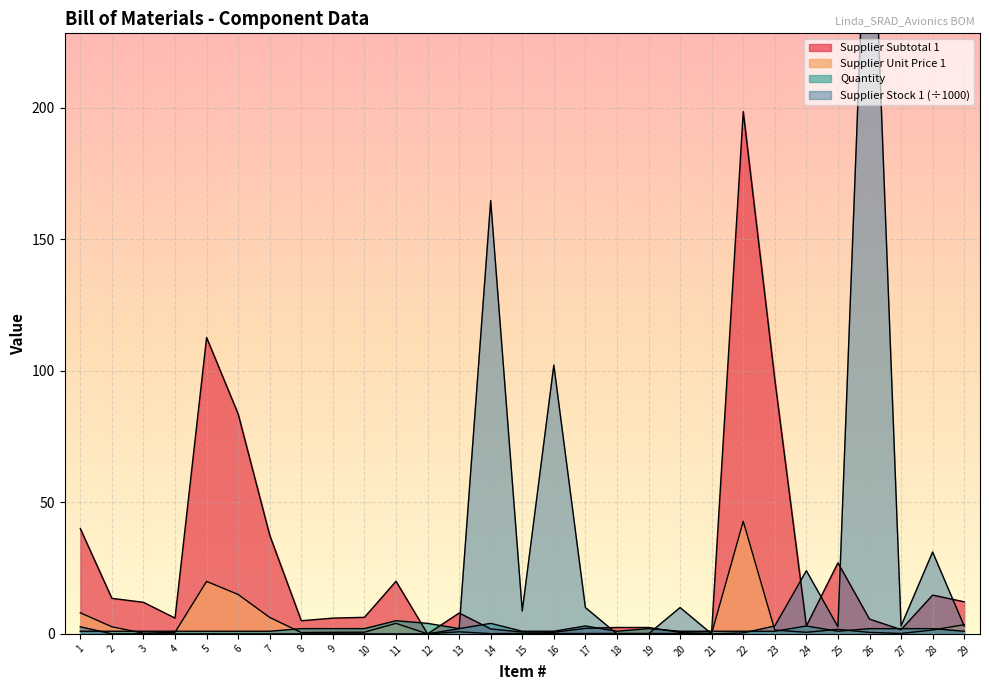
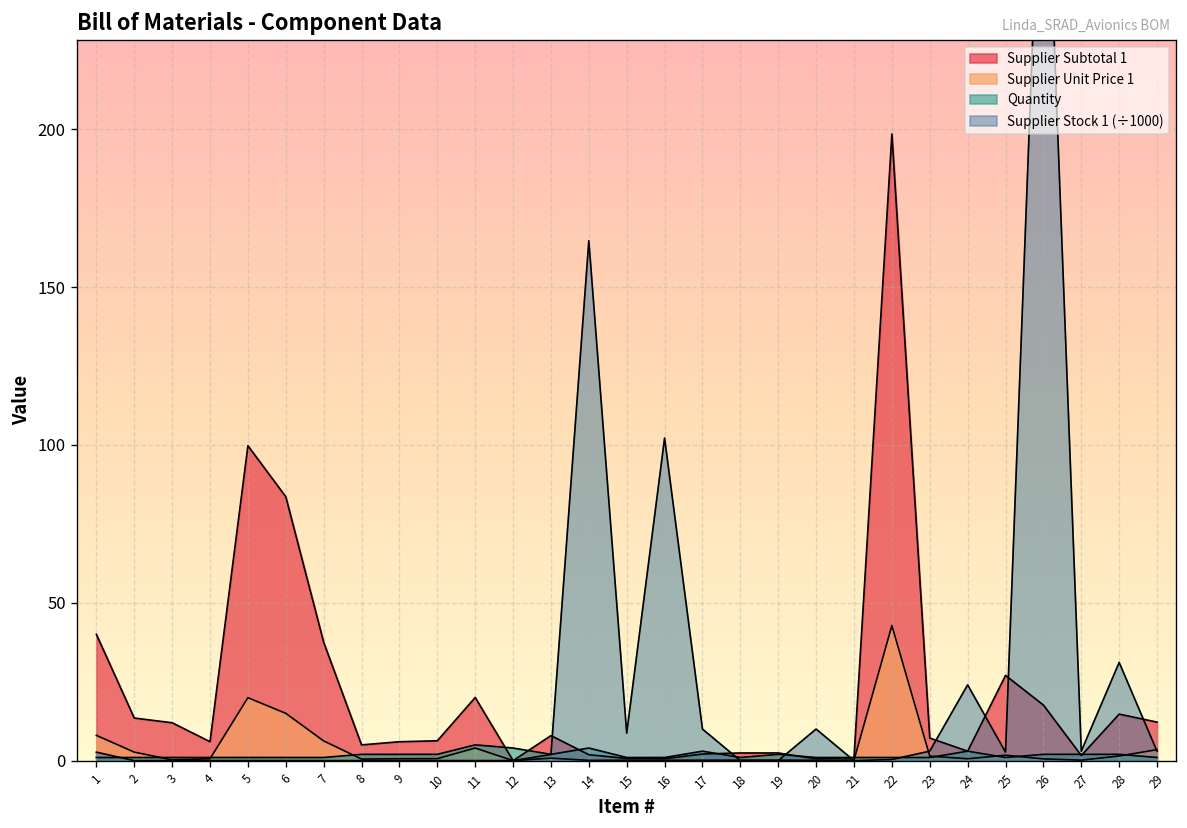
Supplier Subtotal 1, 5: 113 -> 100
Supplier Subtotal 1, 23: 97 -> 7
Supplier Subtotal 1, 26: 6 -> 18
